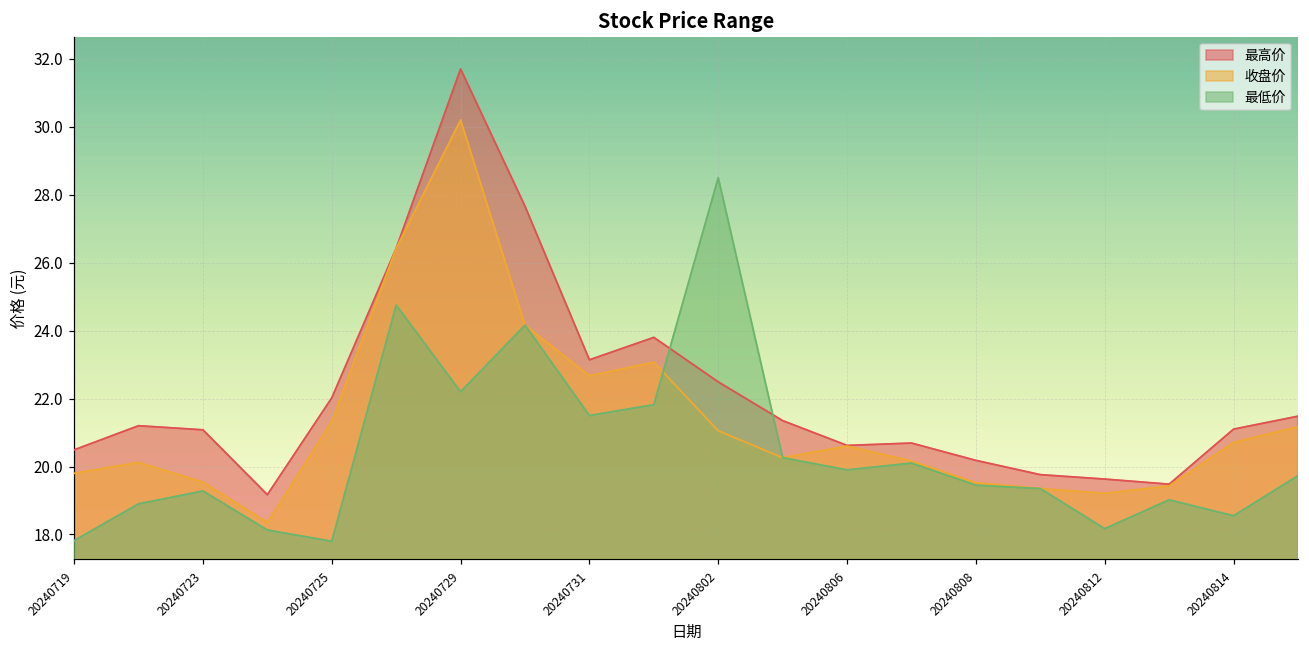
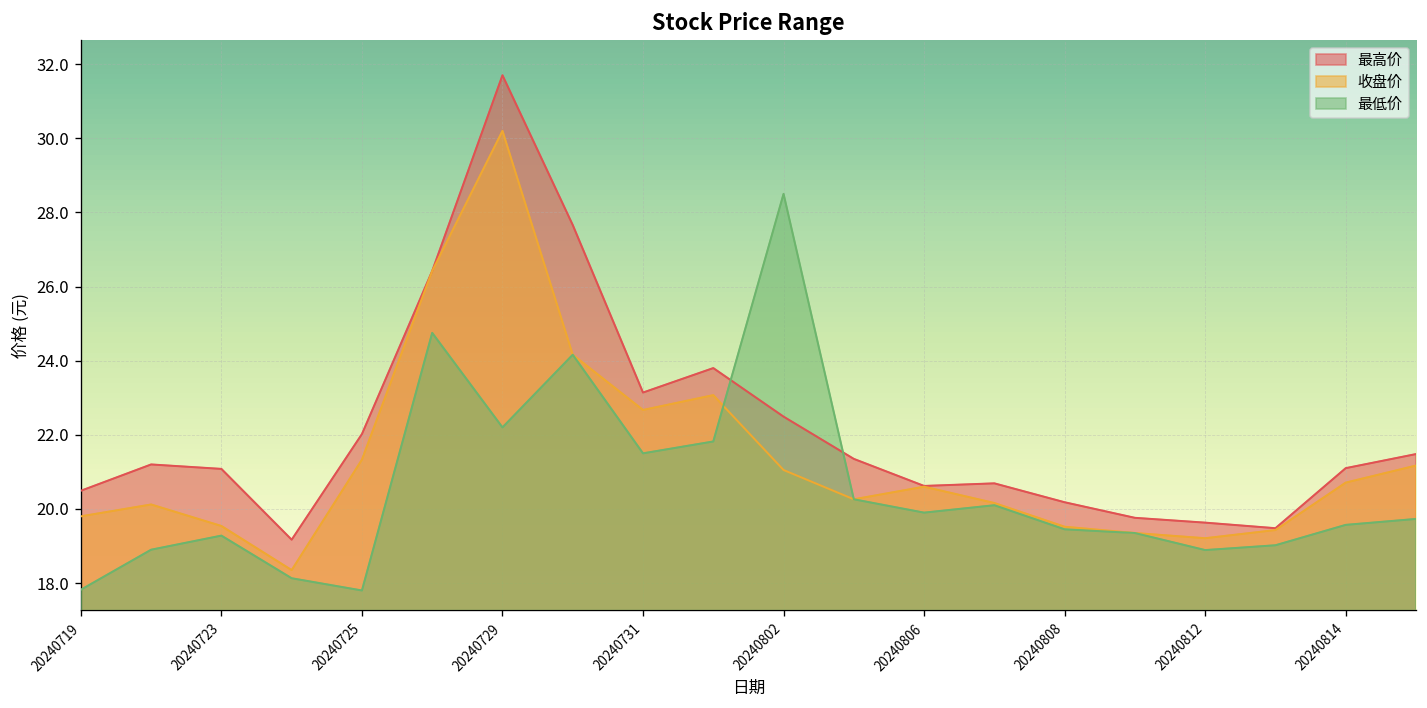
最低价, 20240812: 18.2 -> 18.9
最低价, 20240814: 18.6 -> 19.6
